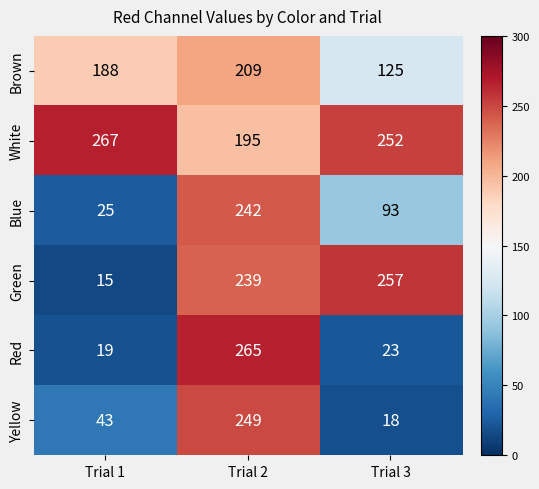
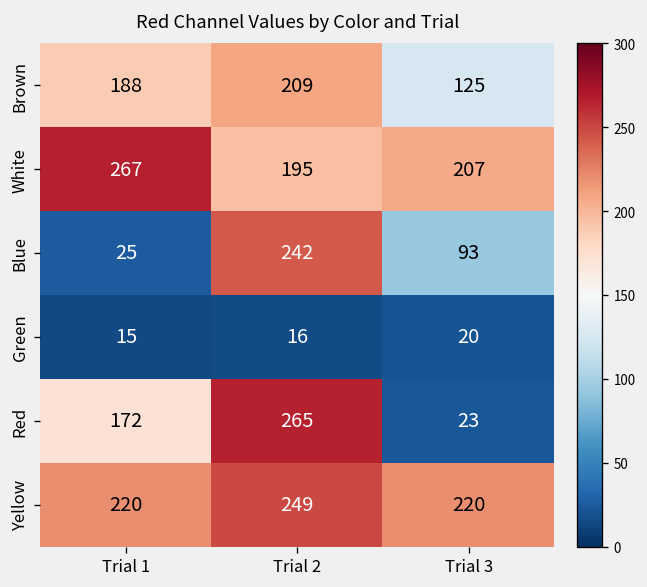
White, Trial 3: 252 -> 207
Green, Trial 2: 239 -> 16
Green, Trial 3: 257 -> 20
Red, Trial 1: 19 -> 172
Yellow, Trial 1: 43 -> 220
Yellow, Trial 3: 18 -> 220
